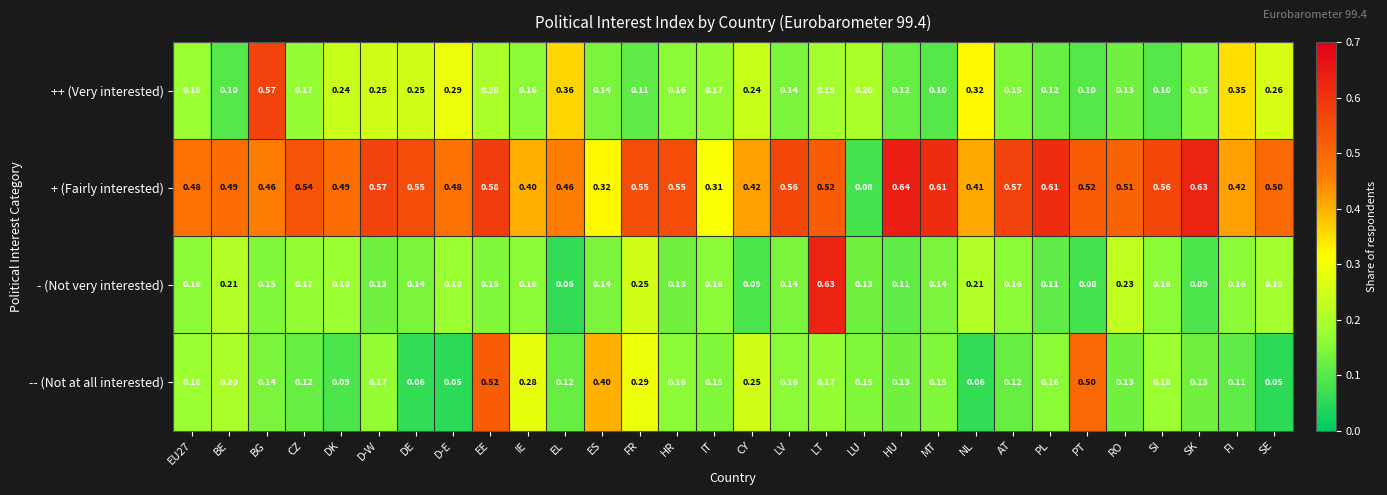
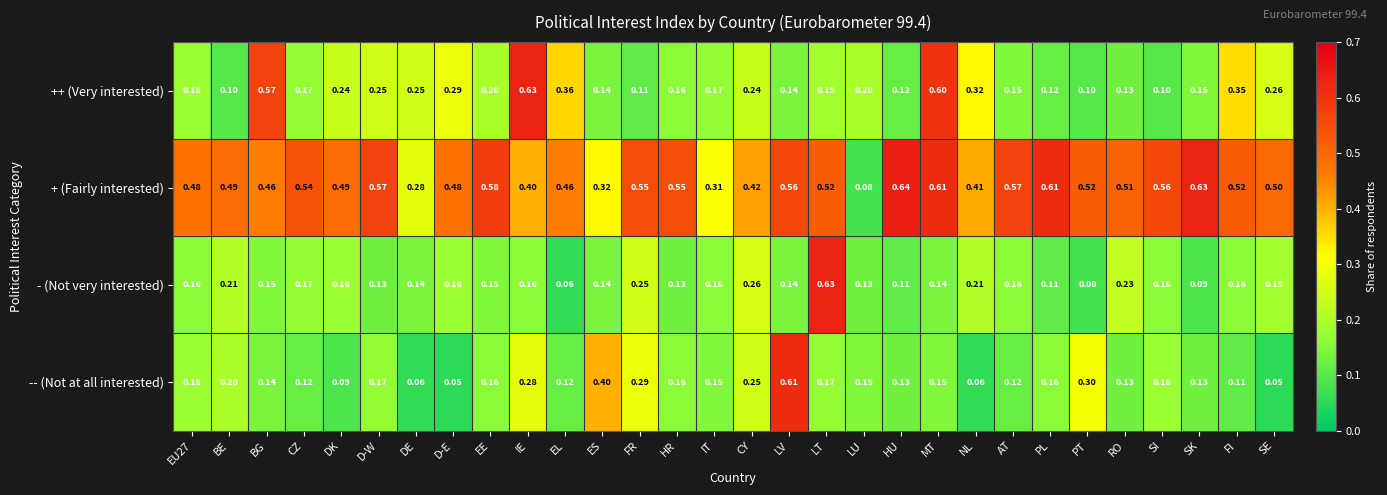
++ (Very interested), IE: 0.16 -> 0.63
++ (Very interested), MT: 0.10 -> 0.60
+ (Fairly interested), DE: 0.55 -> 0.28
+ (Fairly interested), FI: 0.42 -> 0.52
- (Not very interested), CY: 0.09 -> 0.26
-- (Not at all interested), EE: 0.52 -> 0.16
-- (Not at all interested), LV: 0.16 -> 0.61
-- (Not at all interested), PT: 0.50 -> 0.30
